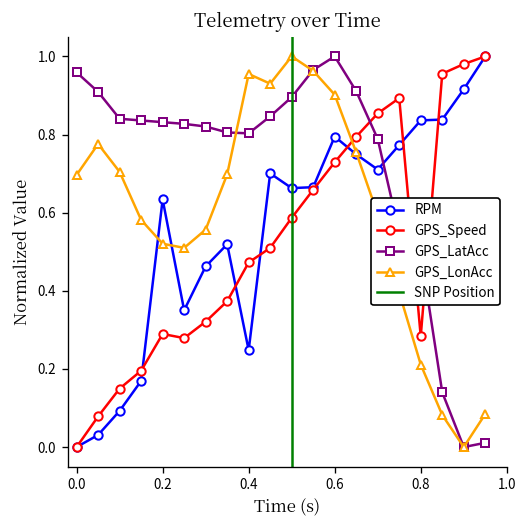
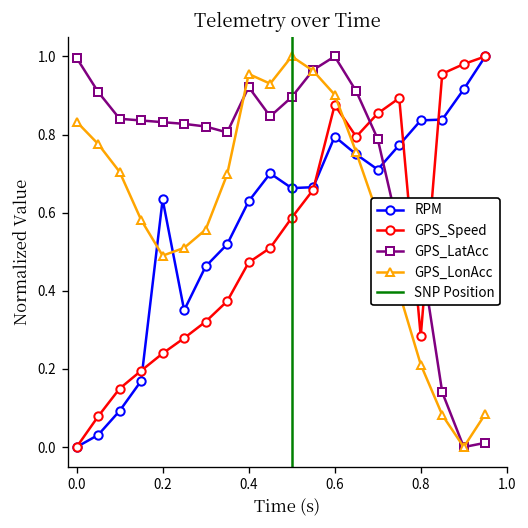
GPS_LatAcc, 0.0: 0.96 -> 1.00
GPS_LonAcc, 0.0: 0.70 -> 0.83
GPS_Speed, 0.2: 0.29 -> 0.24
GPS_LonAcc, 0.2: 0.52 -> 0.49
RPM, 0.4: 0.25 -> 0.63
GPS_LatAcc, 0.4: 0.80 -> 0.92
GPS_Speed, 0.6: 0.73 -> 0.88
